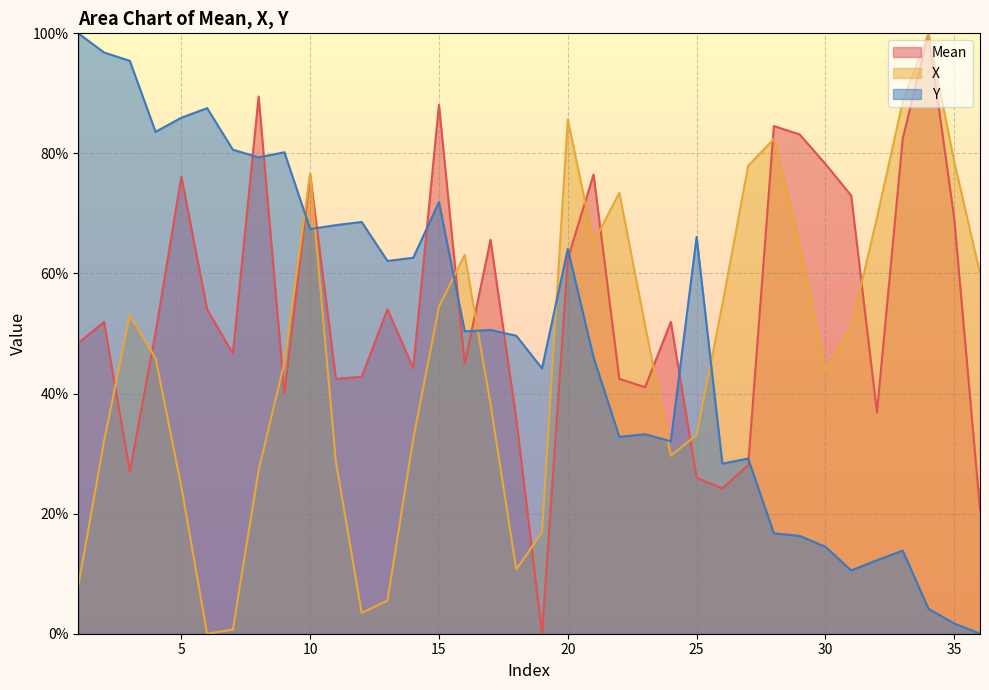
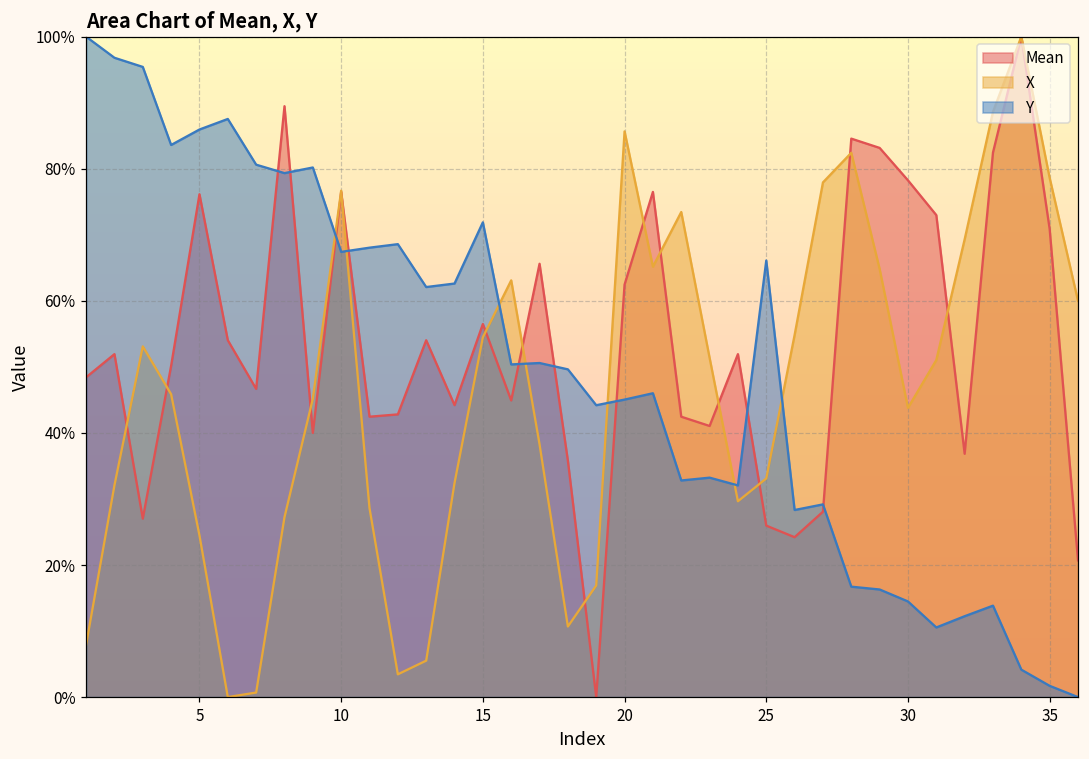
Mean, 15: 88% -> 56%
Y, 20: 64% -> 45%
Mean, 35: 69% -> 71%
